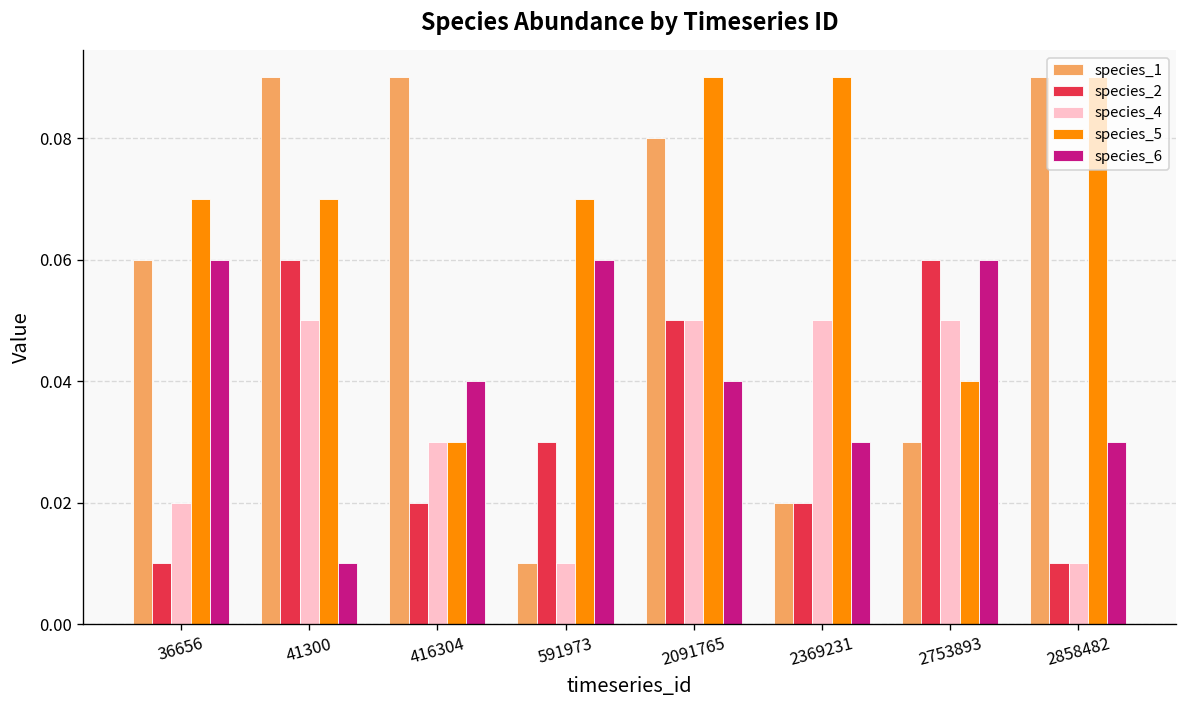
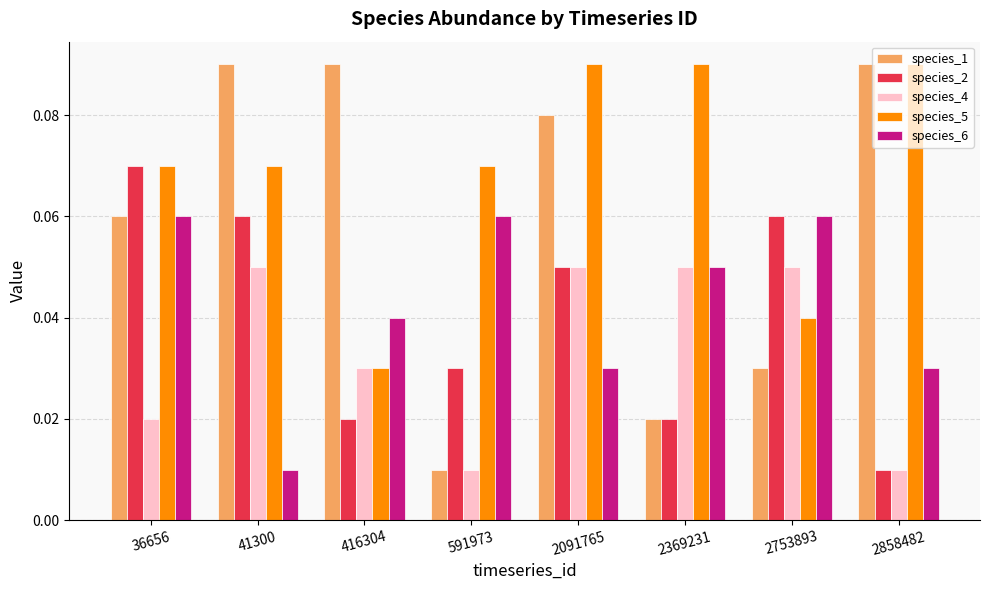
species_2, 36656: 0.01 -> 0.07
species_6, 2091765: 0.04 -> 0.03
species_6, 2369231: 0.03 -> 0.05
